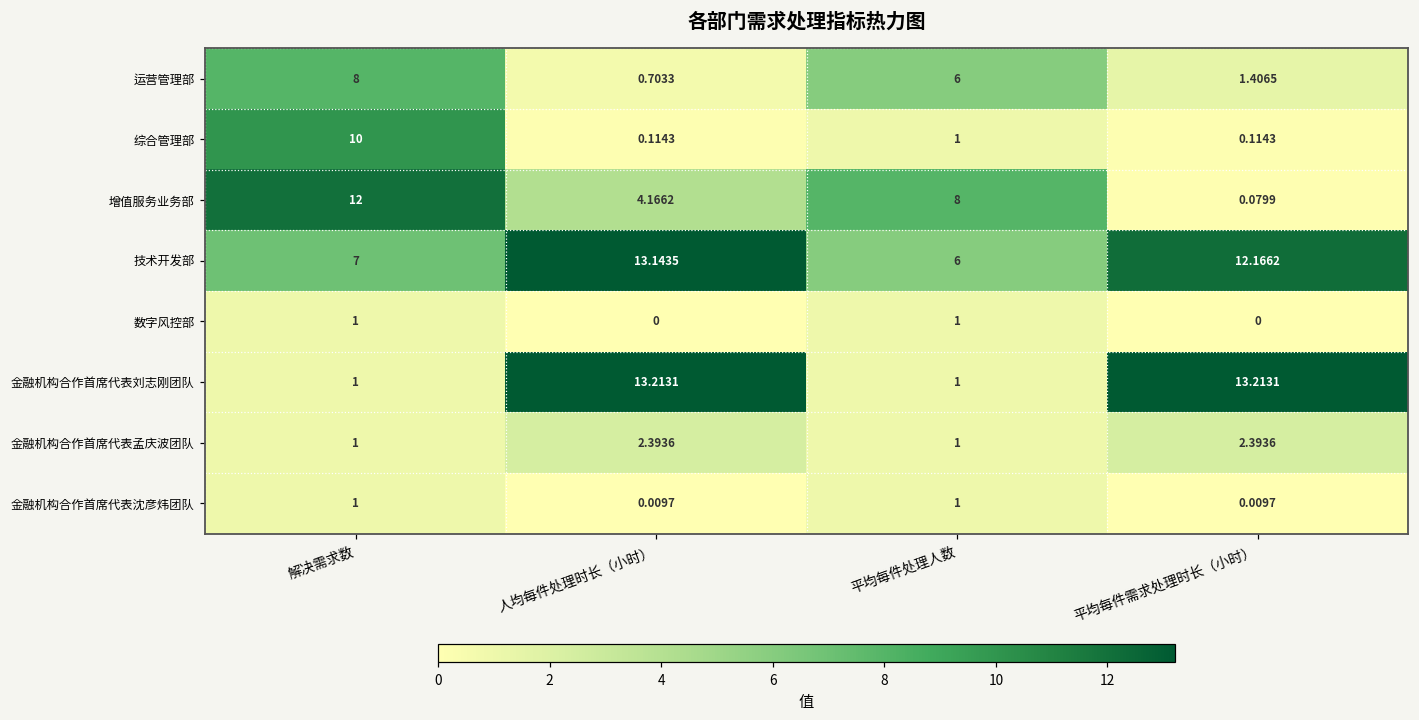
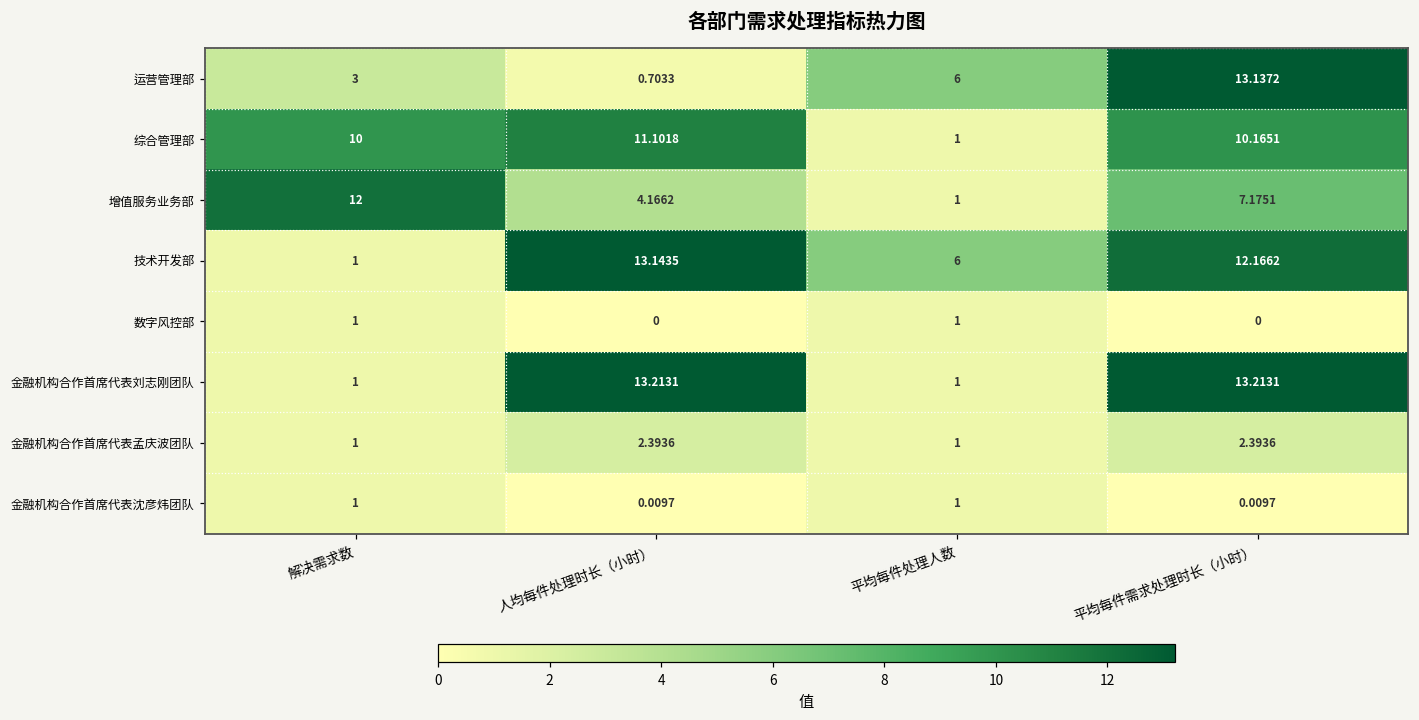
运营管理部, 解决需求数: 8 -> 3
运营管理部, 平均每件需求处理时长（小时）: 1.4065 -> 13.1372
综合管理部, 人均每件处理时长（小时）: 0.1143 -> 11.1018
综合管理部, 平均每件需求处理时长（小时）: 0.1143 -> 10.1651
增值服务业务部, 平均每件处理人数: 8 -> 1
增值服务业务部, 平均每件需求处理时长（小时）: 0.0799 -> 7.1751
技术开发部, 解决需求数: 7 -> 1
